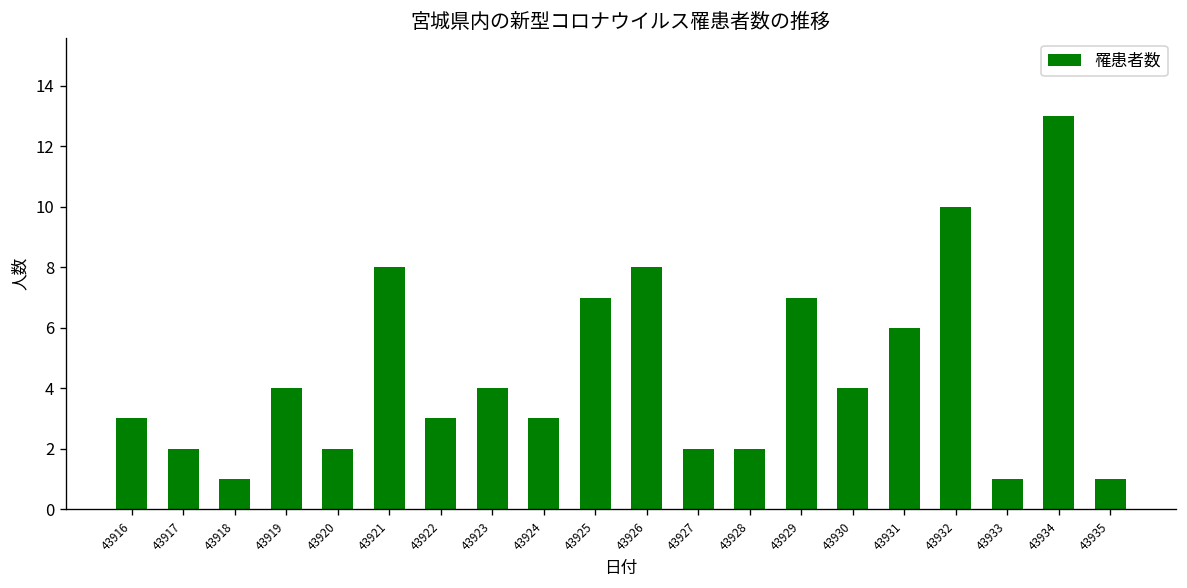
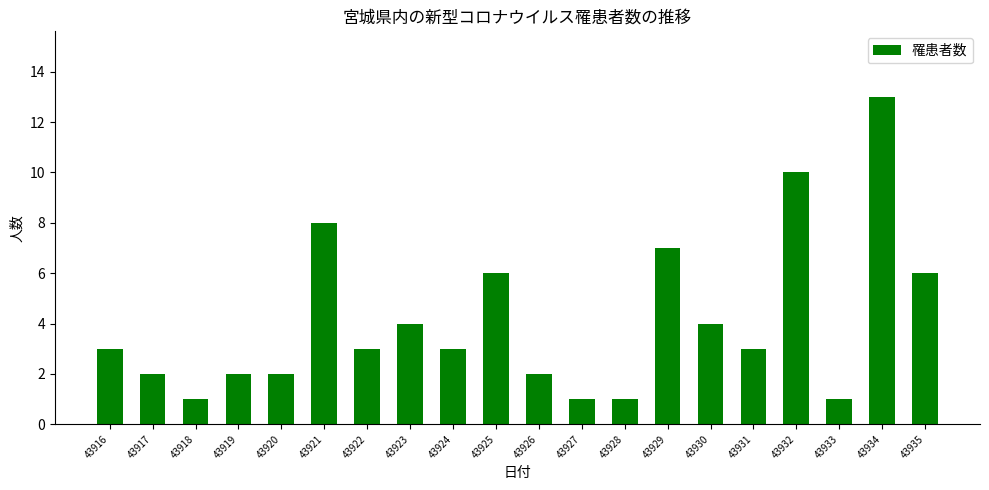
43919: 4 -> 2
43925: 7 -> 6
43926: 8 -> 2
43927: 2 -> 1
43928: 2 -> 1
43931: 6 -> 3
43935: 1 -> 6
